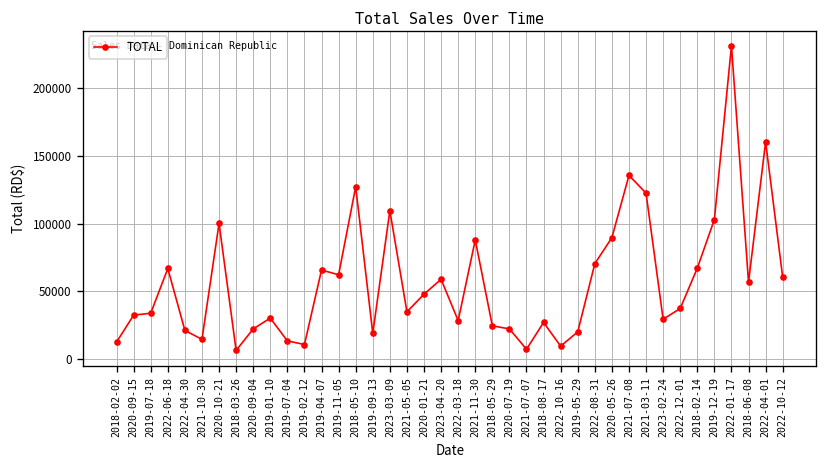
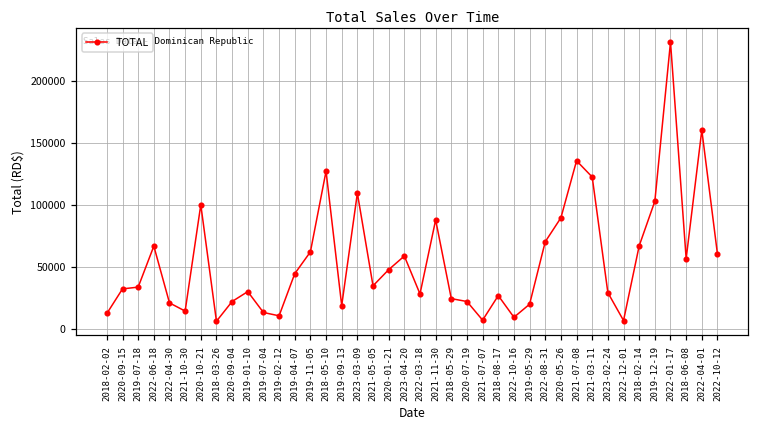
2019-04-07: 66000 -> 45000
2022-12-01: 37000 -> 7000
